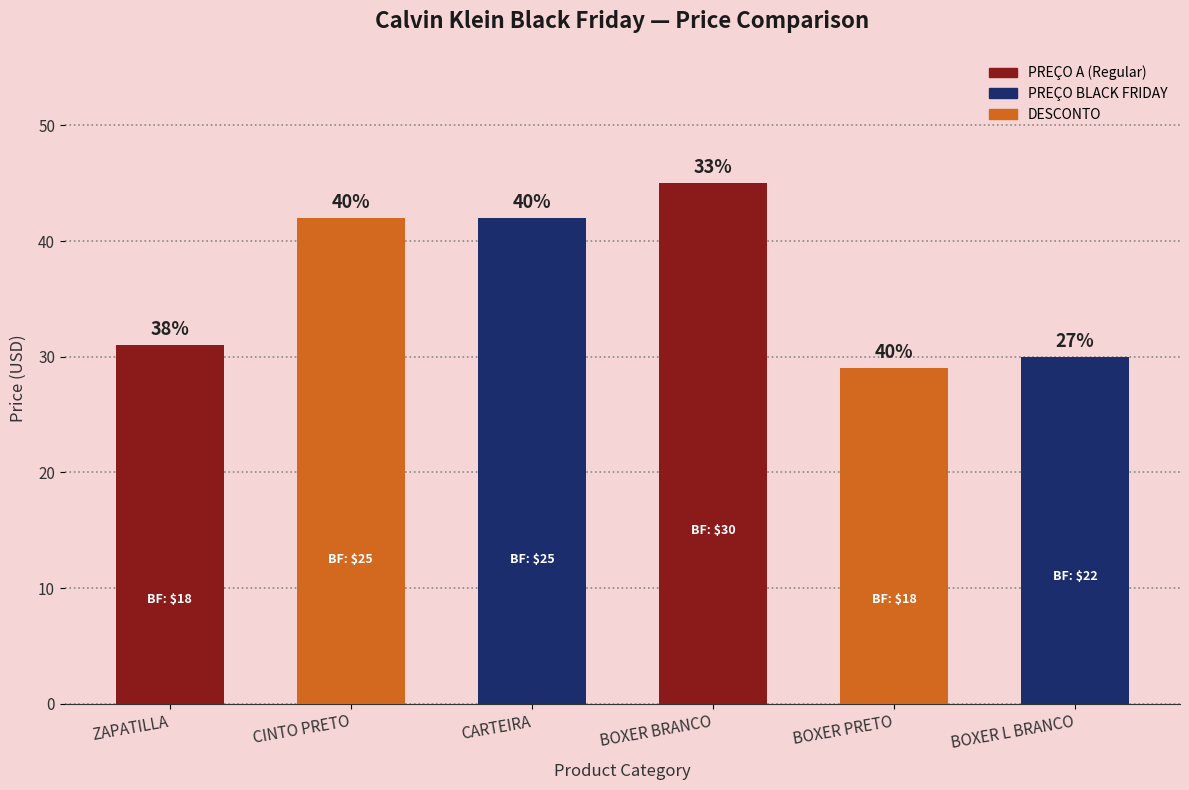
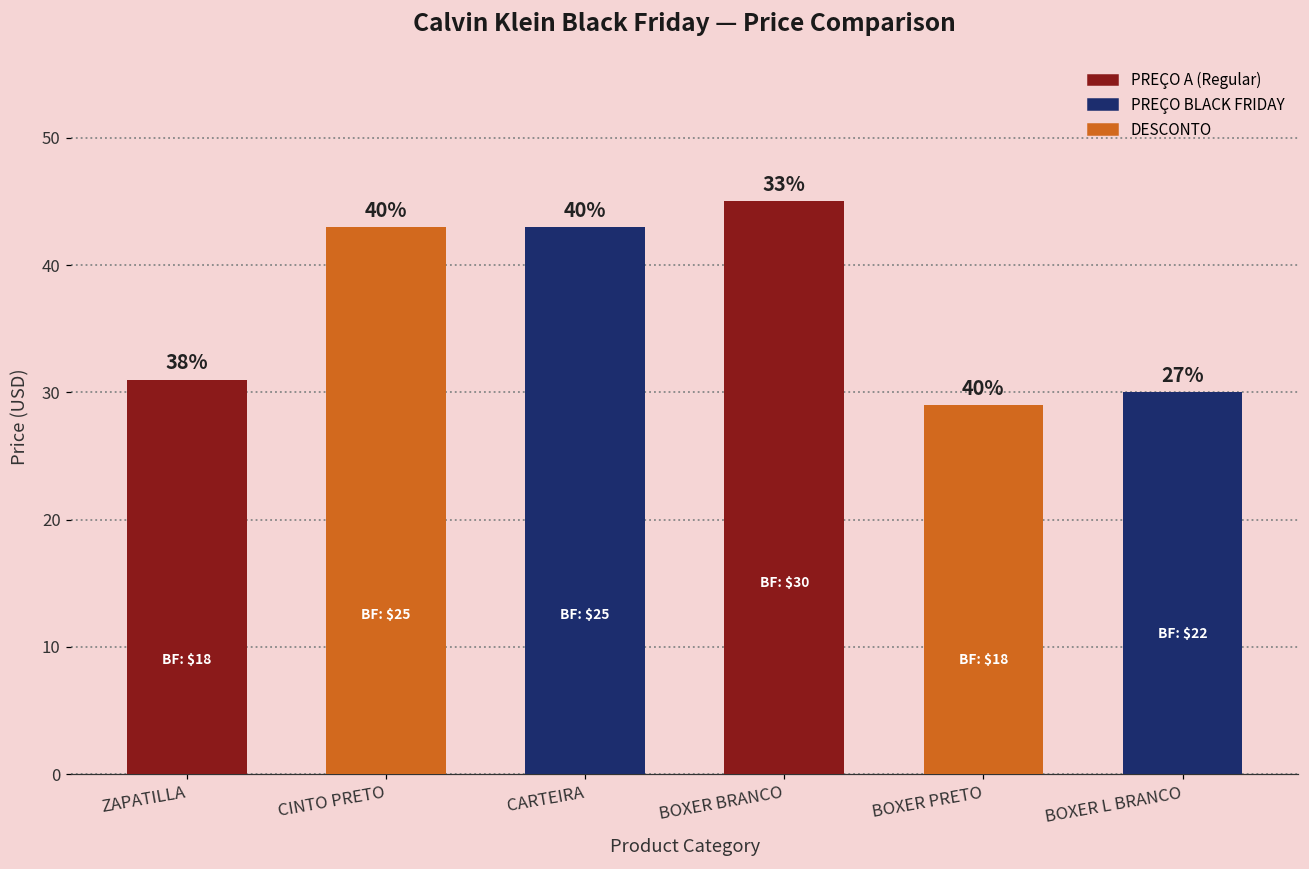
CINTO PRETO: 42 -> 43
CARTEIRA: 42 -> 43
